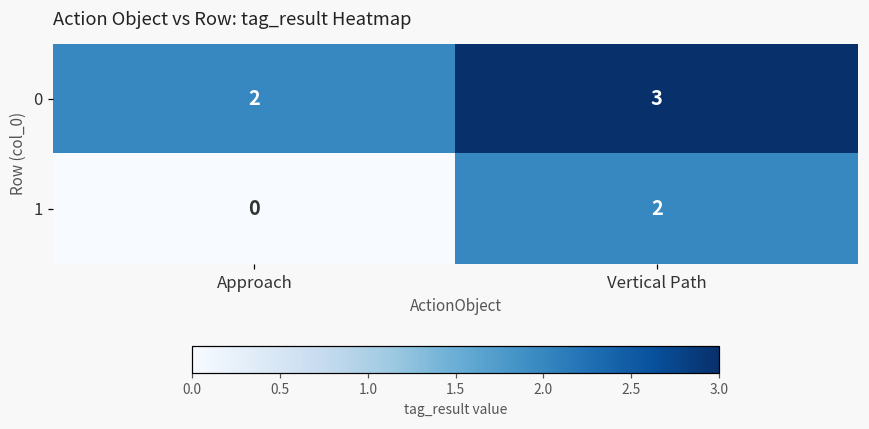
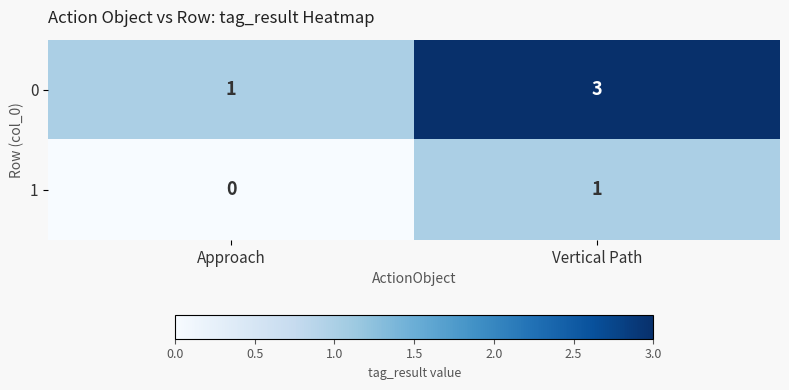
0, Approach: 2 -> 1
1, Vertical Path: 2 -> 1
